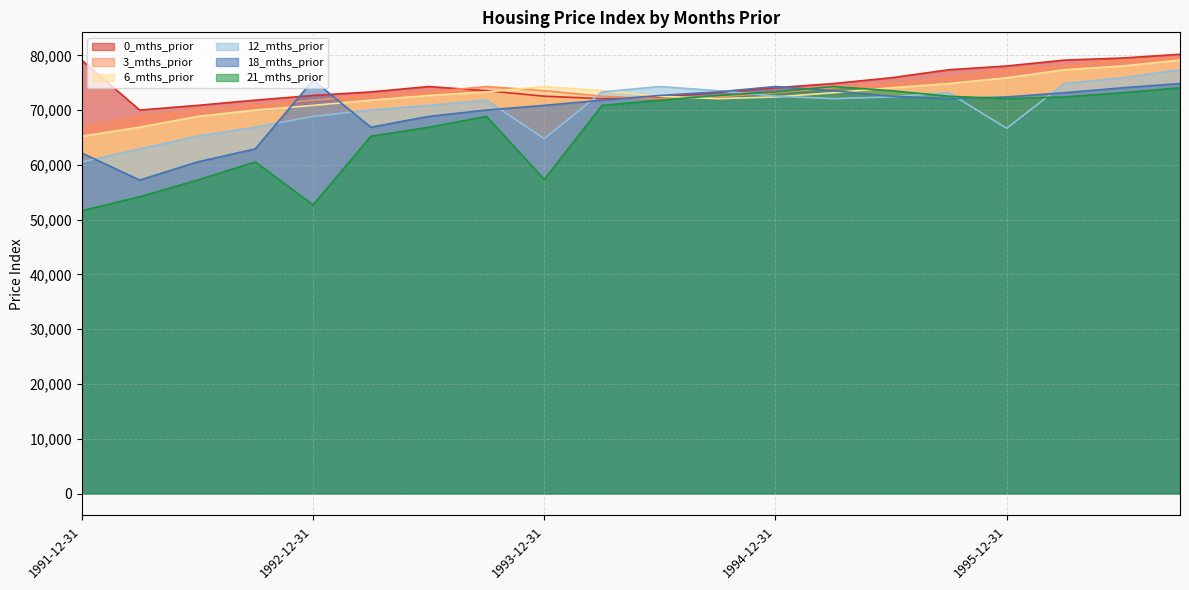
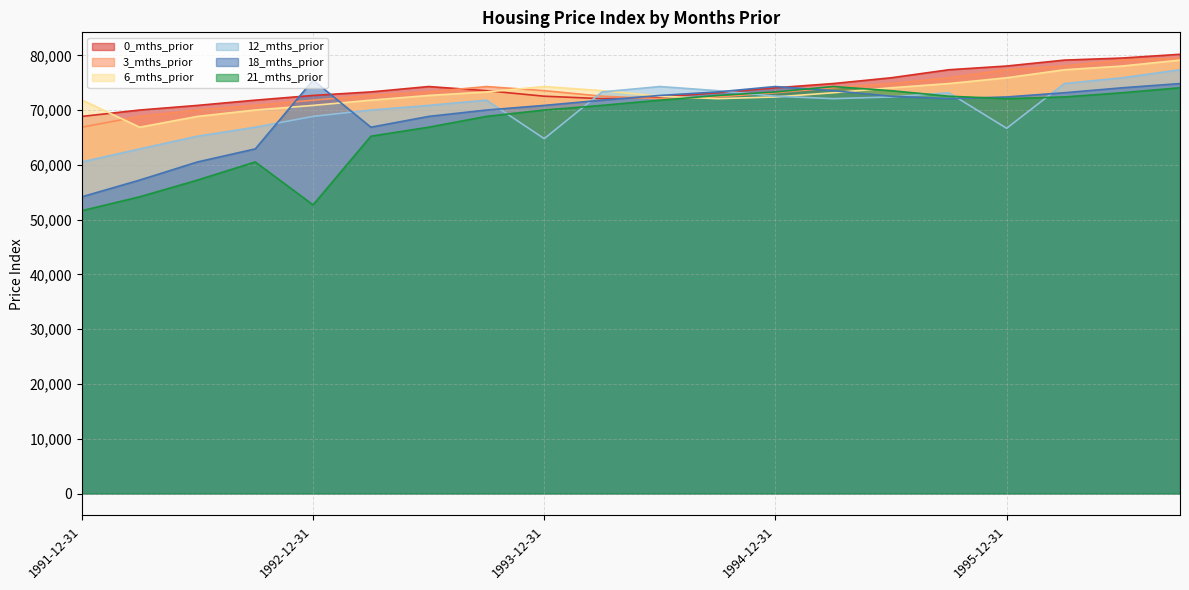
0_mths_prior, 1991-12-31: 79,000 -> 69,000
6_mths_prior, 1991-12-31: 65,000 -> 72,000
18_mths_prior, 1991-12-31: 62,000 -> 54,000
21_mths_prior, 1993-12-31: 57,000 -> 70,000
